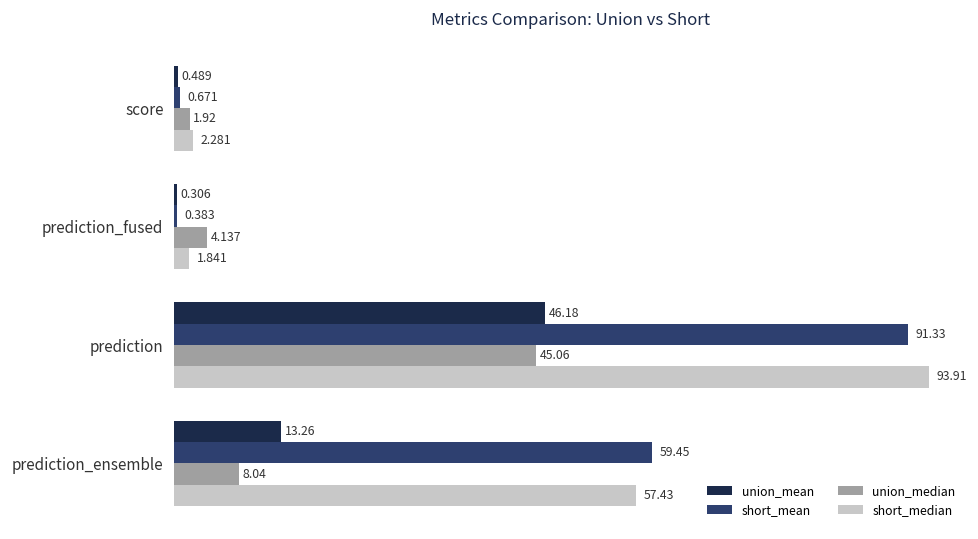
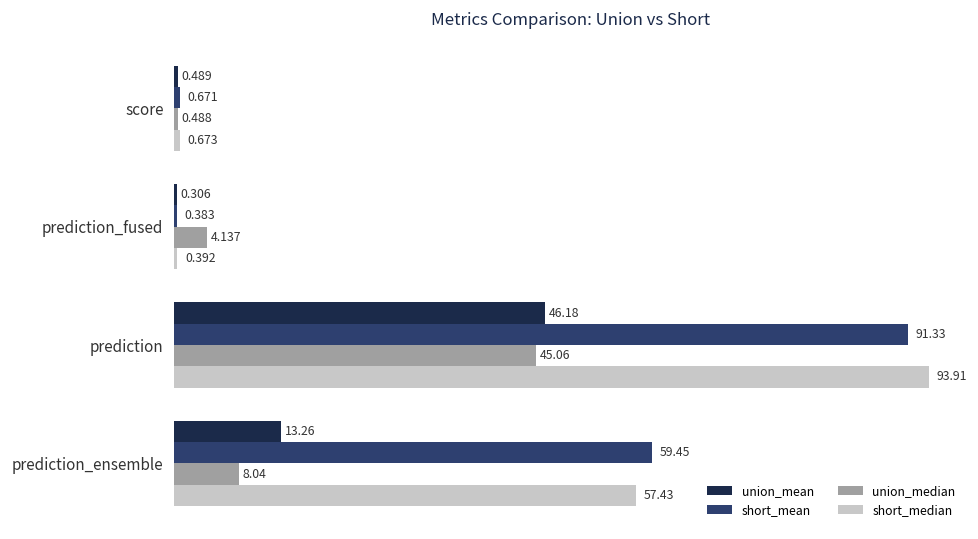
union_median, score: 1.92 -> 0.488
short_median, score: 2.281 -> 0.673
short_median, prediction_fused: 1.841 -> 0.392
